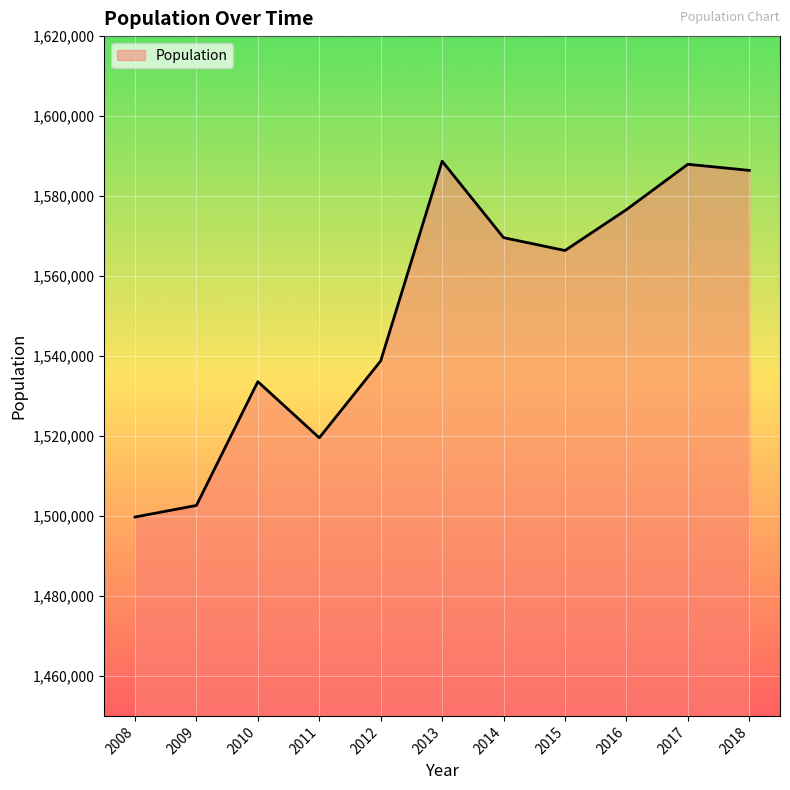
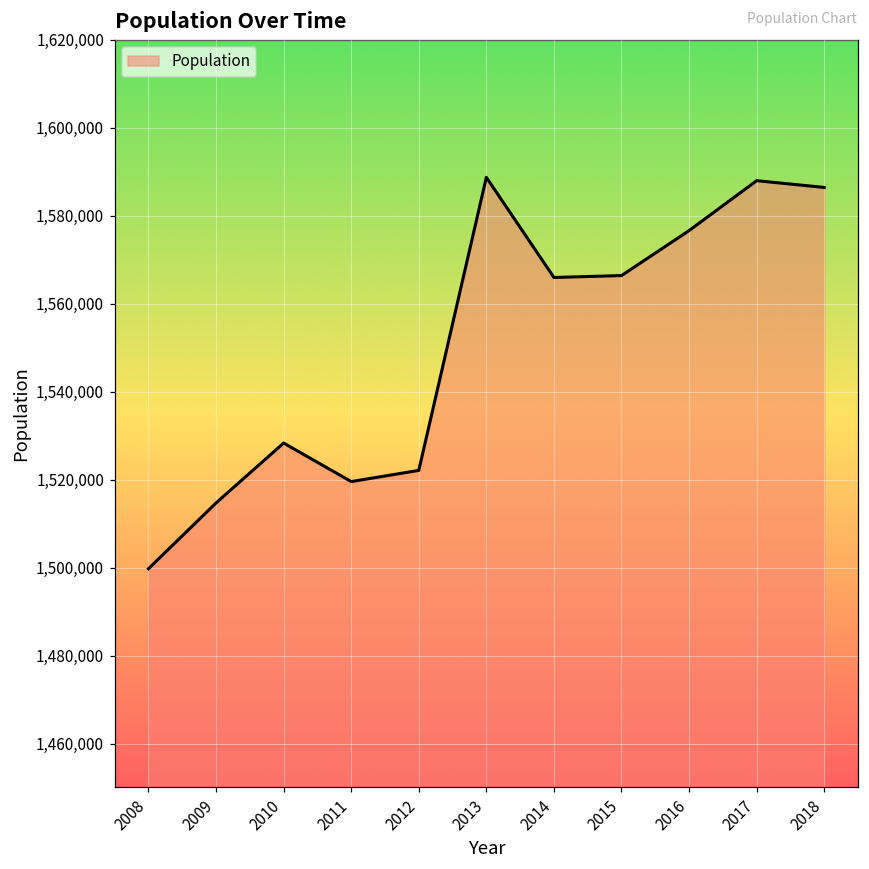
2009: 1,503,000 -> 1,515,000
2010: 1,534,000 -> 1,528,000
2012: 1,539,000 -> 1,522,000
2014: 1,570,000 -> 1,566,000
